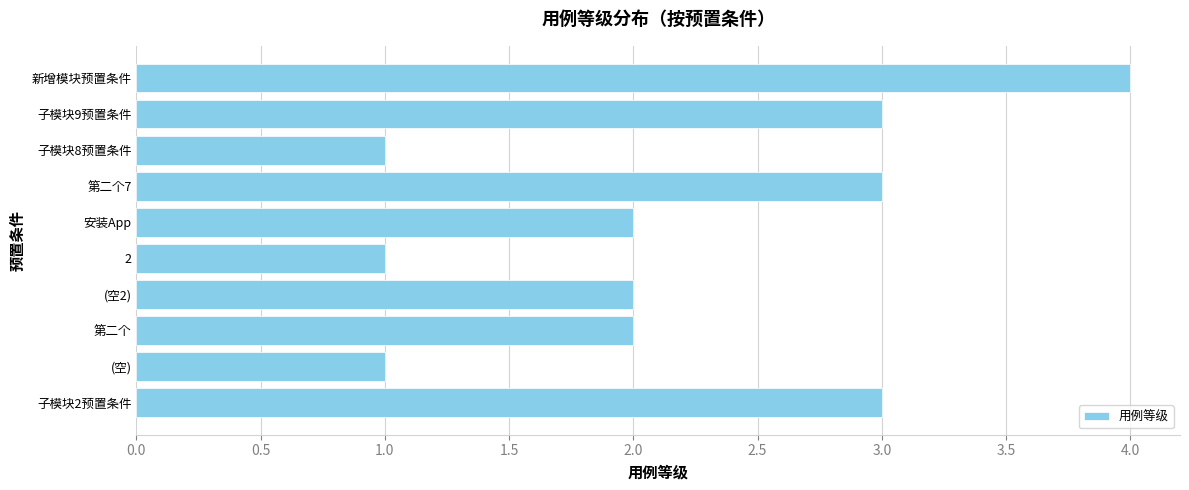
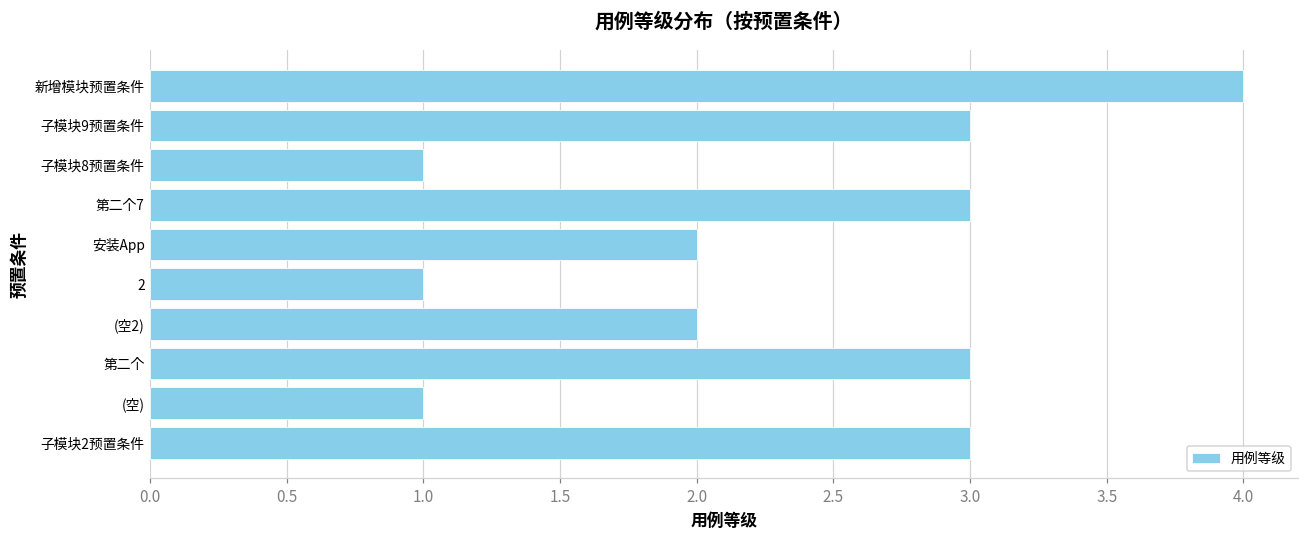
第二个: 2 -> 3
